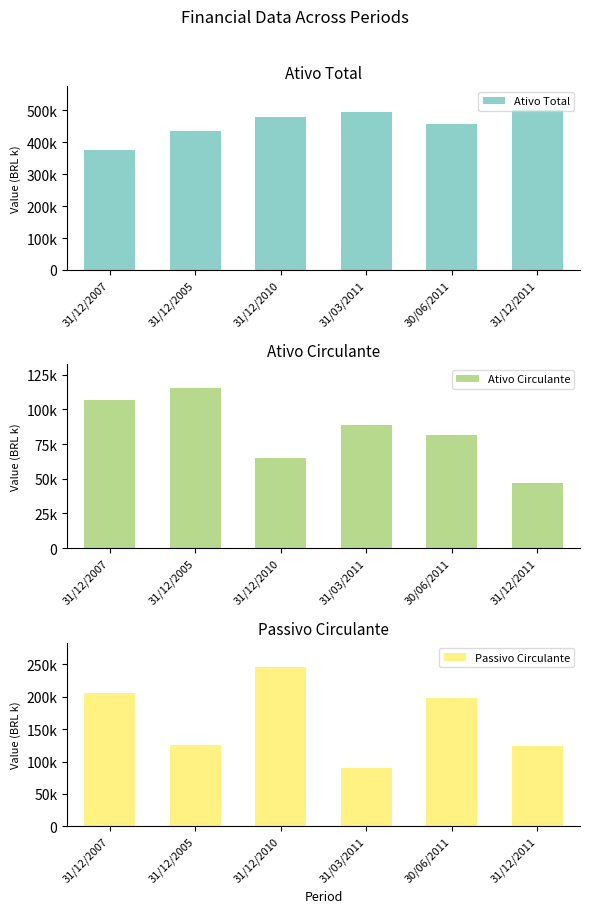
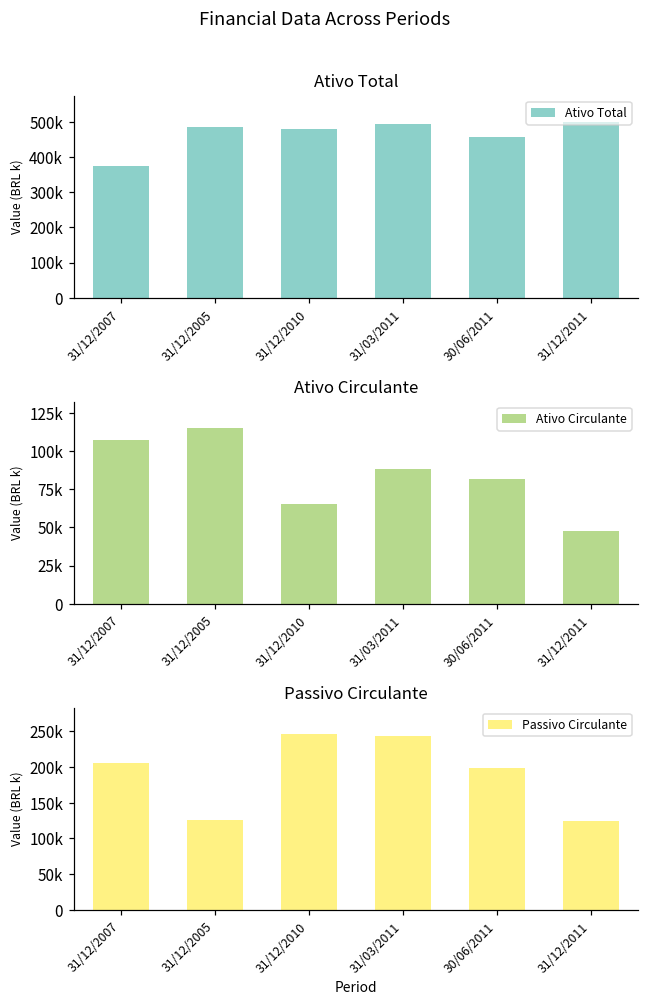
Ativo Total, 31/12/2005: 440000 -> 490000
Passivo Circulante, 31/03/2011: 90000 -> 240000
